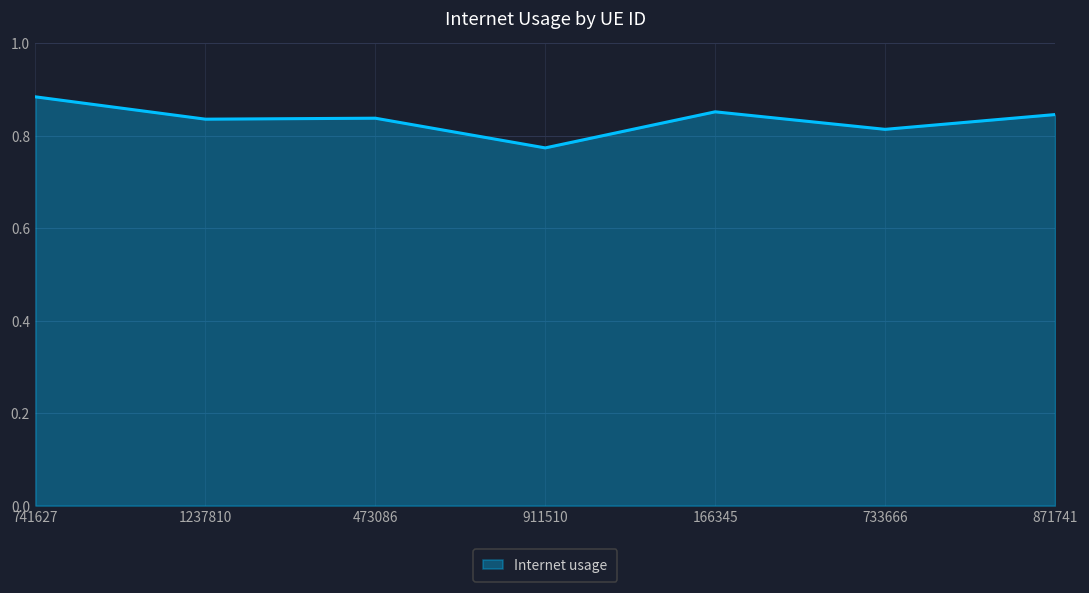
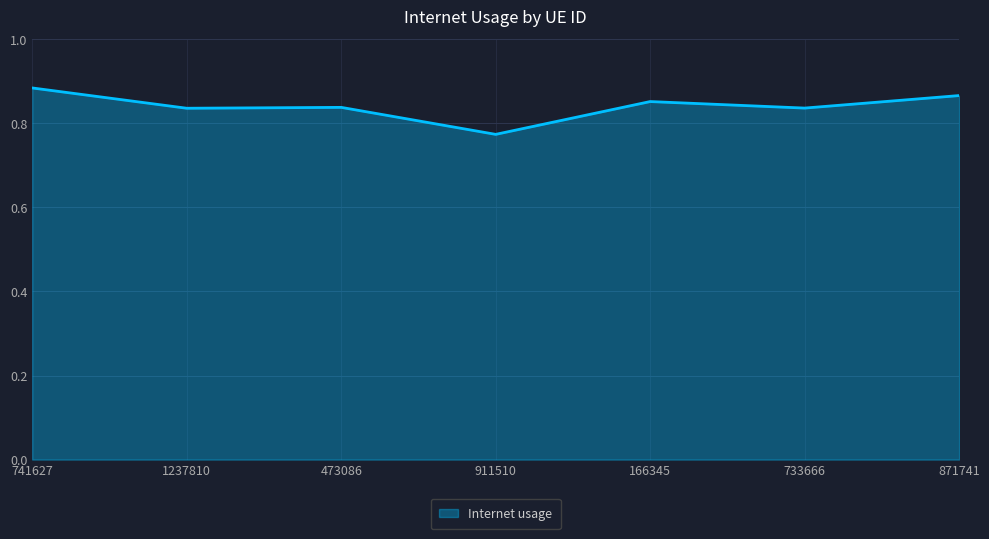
733666: 0.81 -> 0.84
871741: 0.85 -> 0.87
